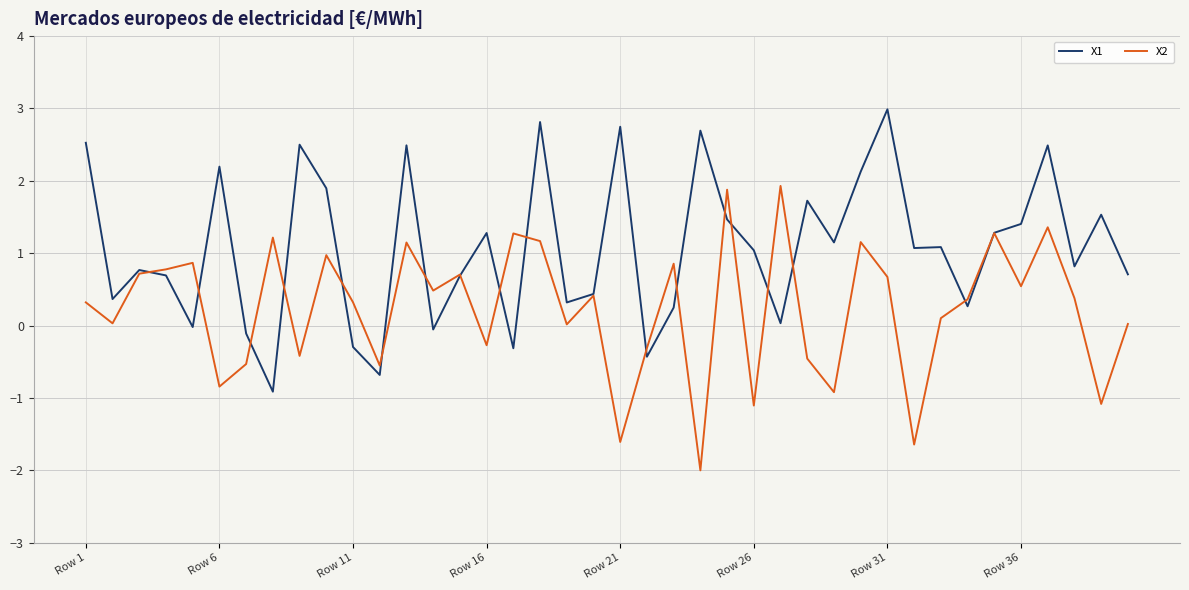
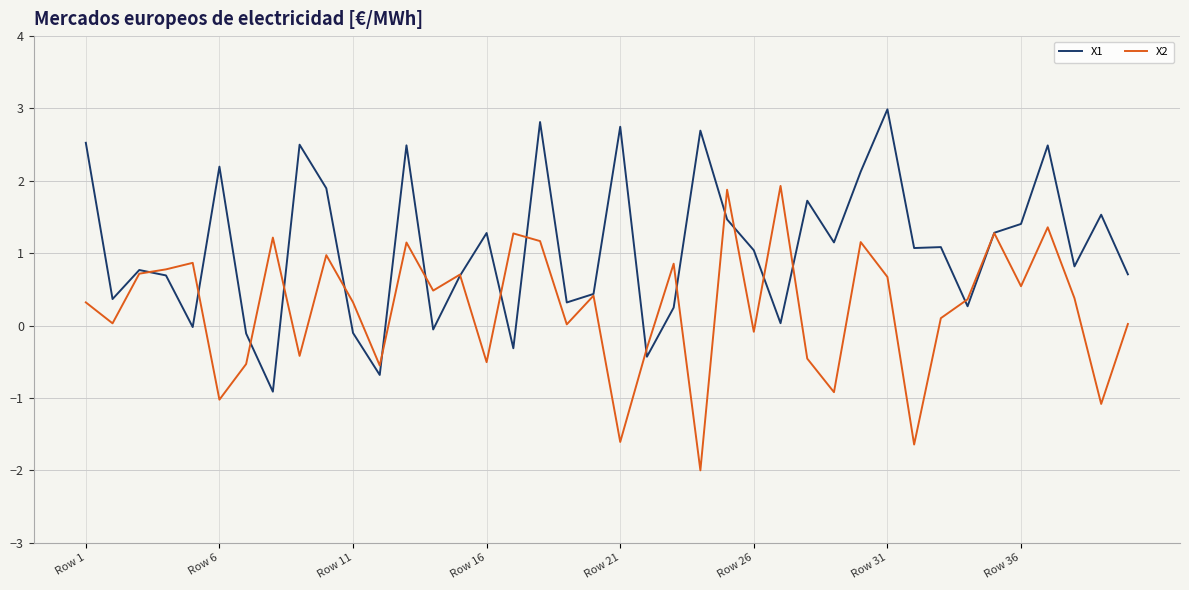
X2, Row 6: -0.8 -> -1.0
X1, Row 11: -0.3 -> -0.1
X2, Row 16: -0.3 -> -0.5
X2, Row 26: -1.1 -> -0.1
